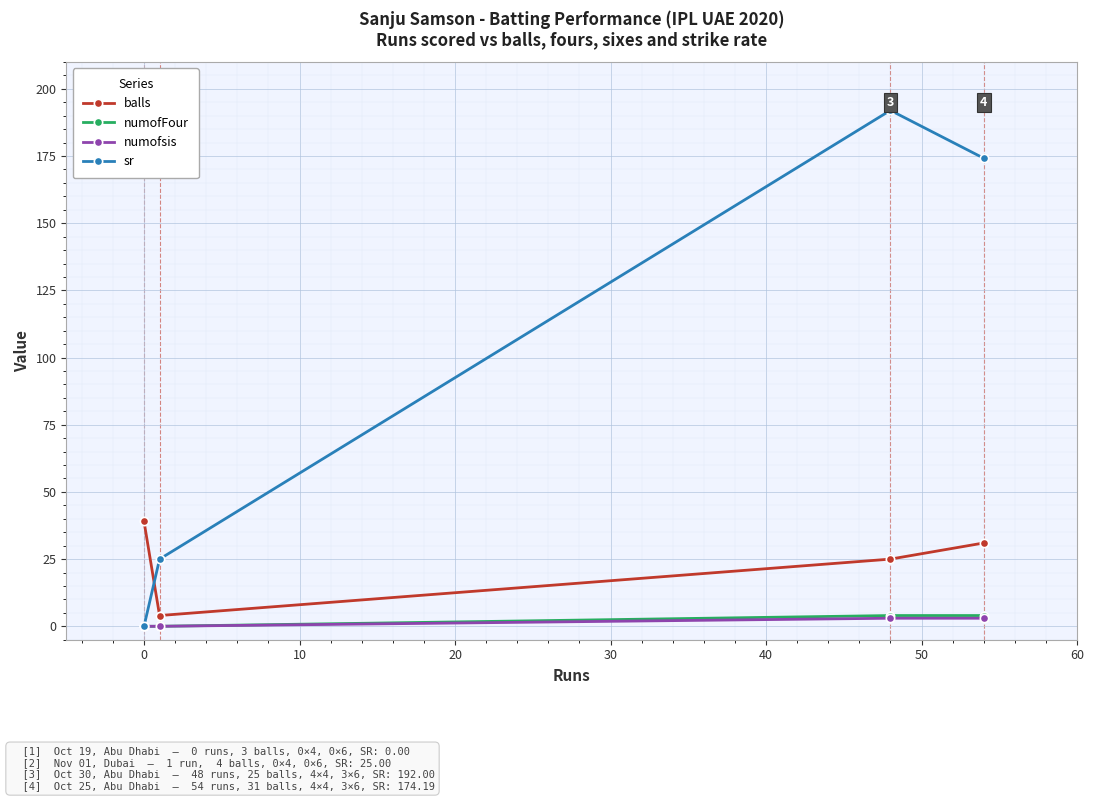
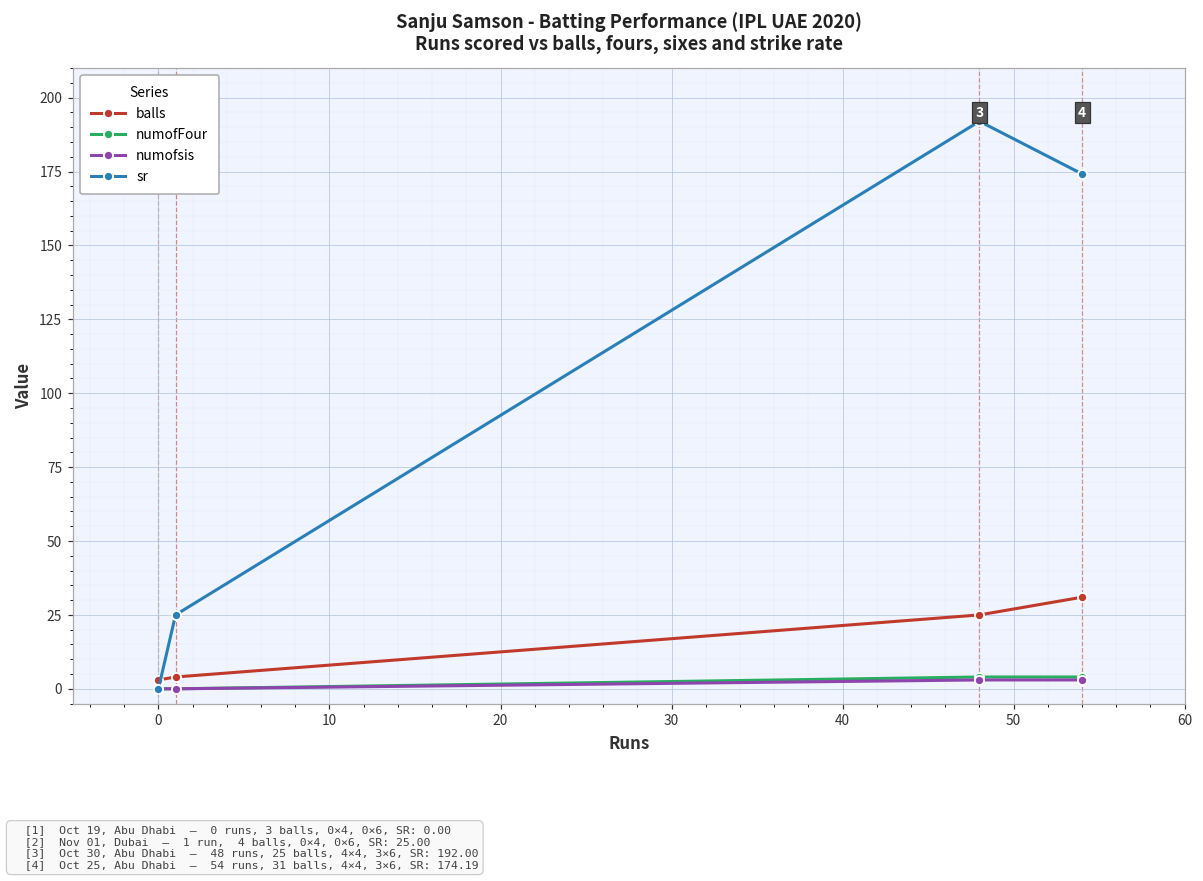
balls, 0: 39 -> 3
